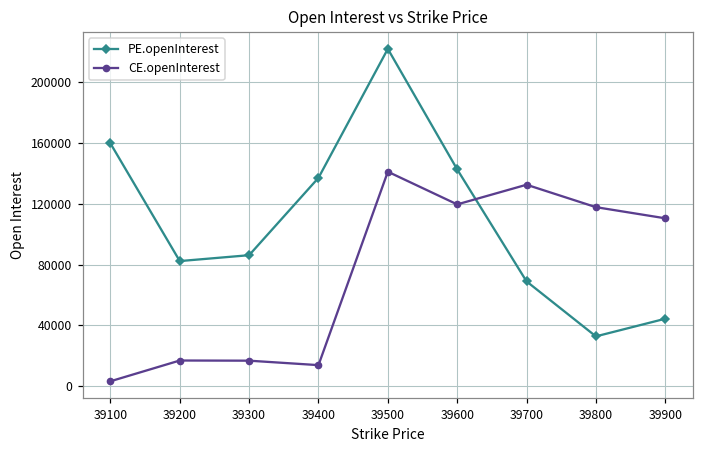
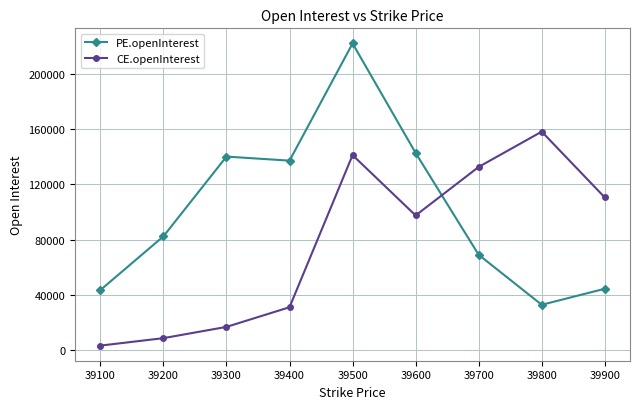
PE.openInterest, 39100: 160000 -> 43000
CE.openInterest, 39200: 17000 -> 9000
PE.openInterest, 39300: 86000 -> 140000
CE.openInterest, 39400: 14000 -> 31000
CE.openInterest, 39600: 120000 -> 97000
CE.openInterest, 39800: 118000 -> 158000
